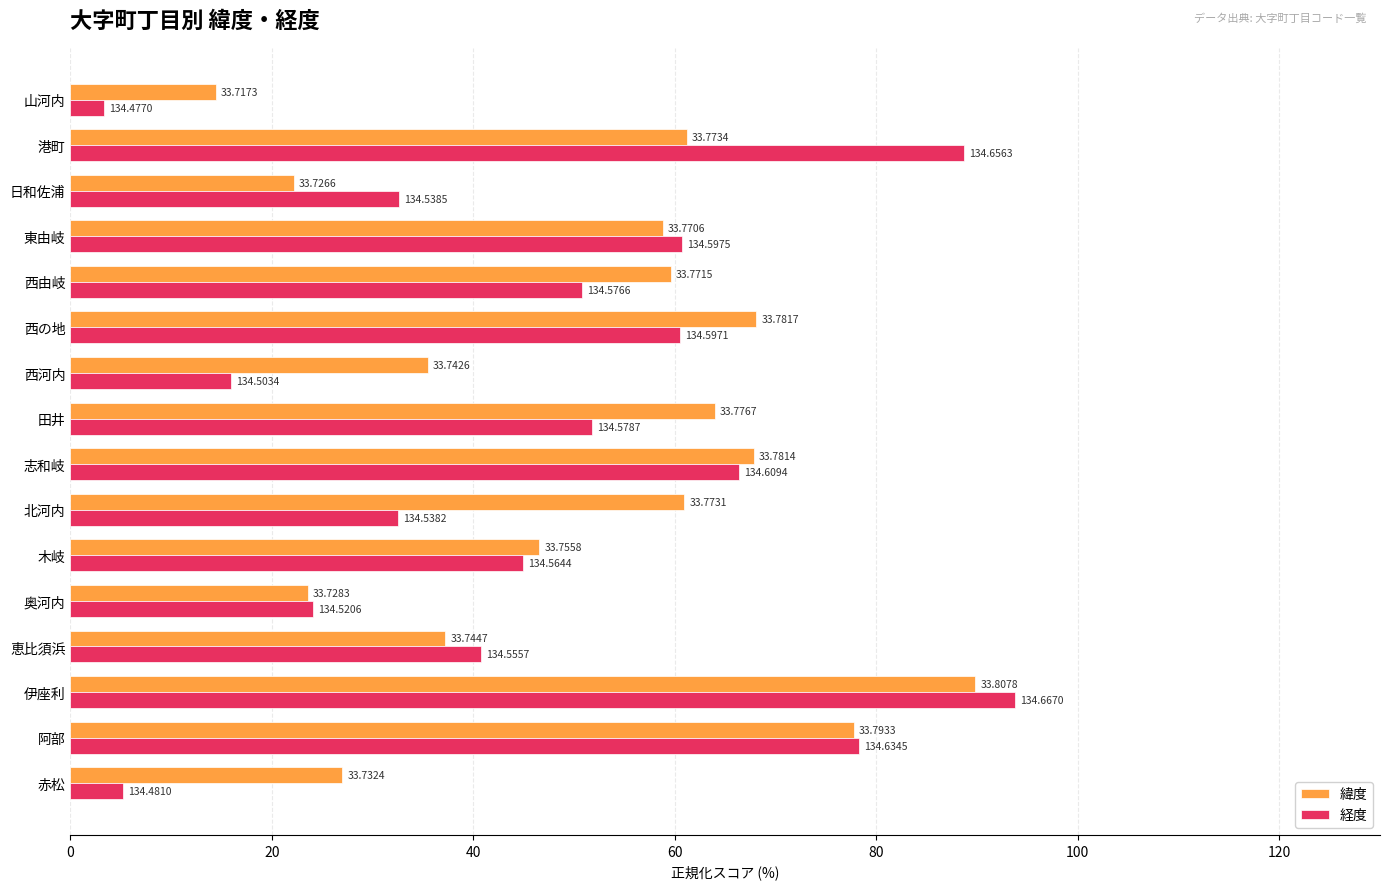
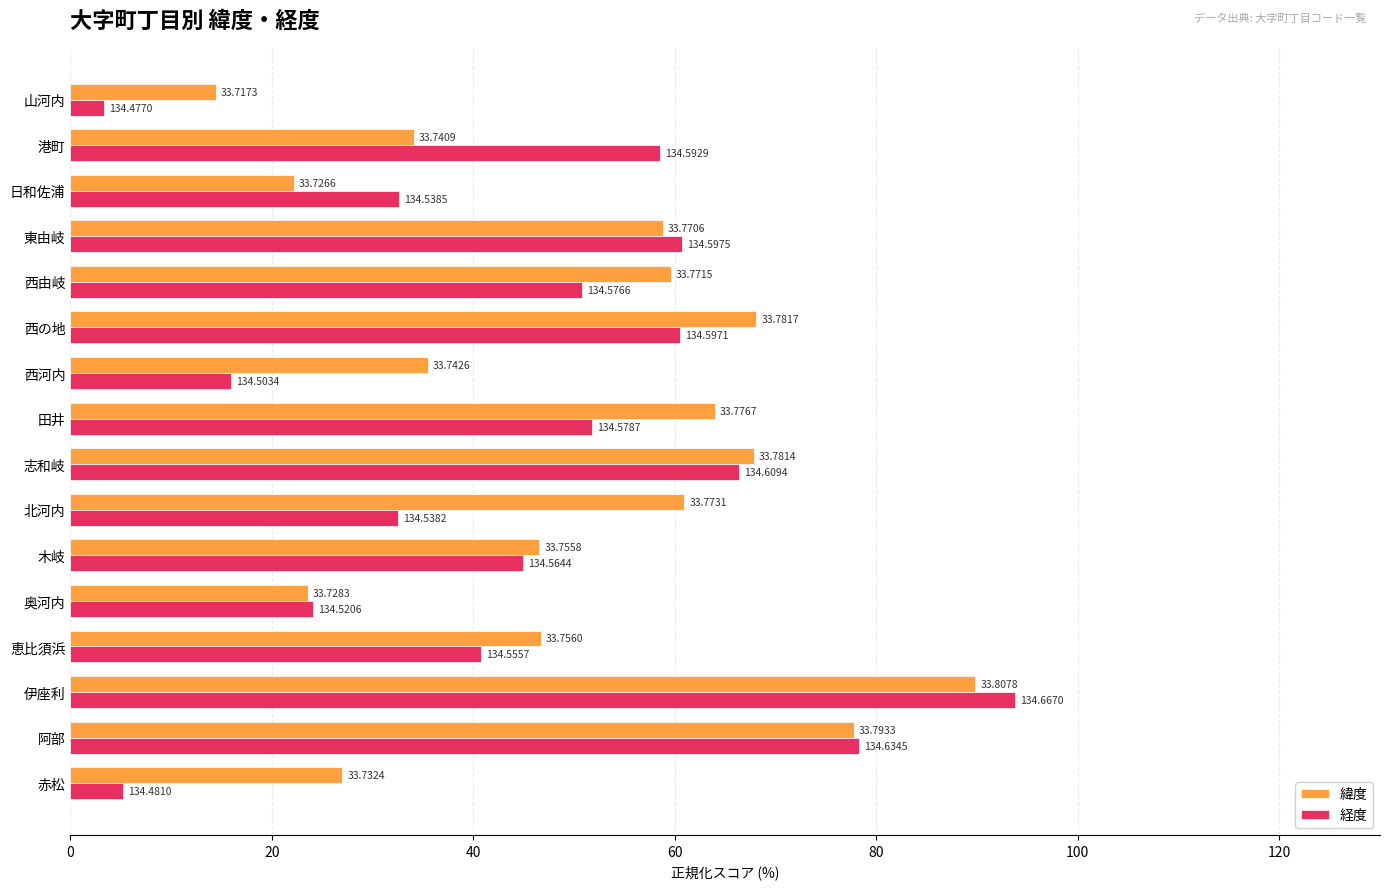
緯度, 港町: 33.7734 -> 33.7409
経度, 港町: 134.6563 -> 134.5929
緯度, 恵比須浜: 33.7447 -> 33.7560
